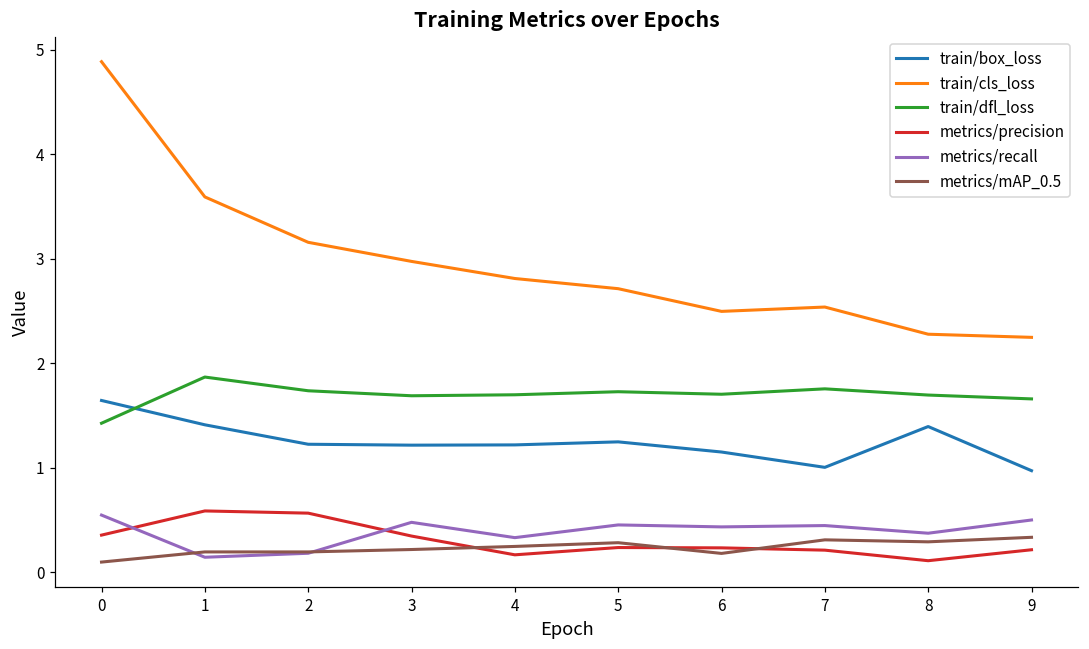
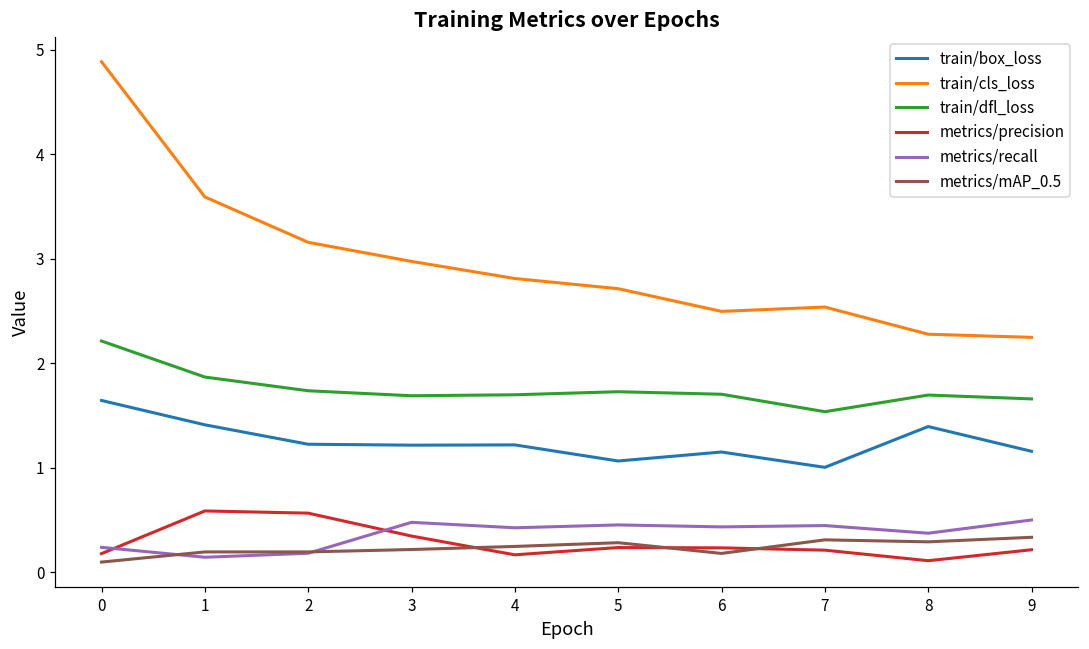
train/dfl_loss, 0: 1.4 -> 2.2
metrics/precision, 0: 0.4 -> 0.2
metrics/recall, 0: 0.5 -> 0.2
metrics/recall, 4: 0.3 -> 0.4
train/box_loss, 5: 1.2 -> 1.1
train/dfl_loss, 7: 1.8 -> 1.5
train/box_loss, 9: 1.0 -> 1.2
